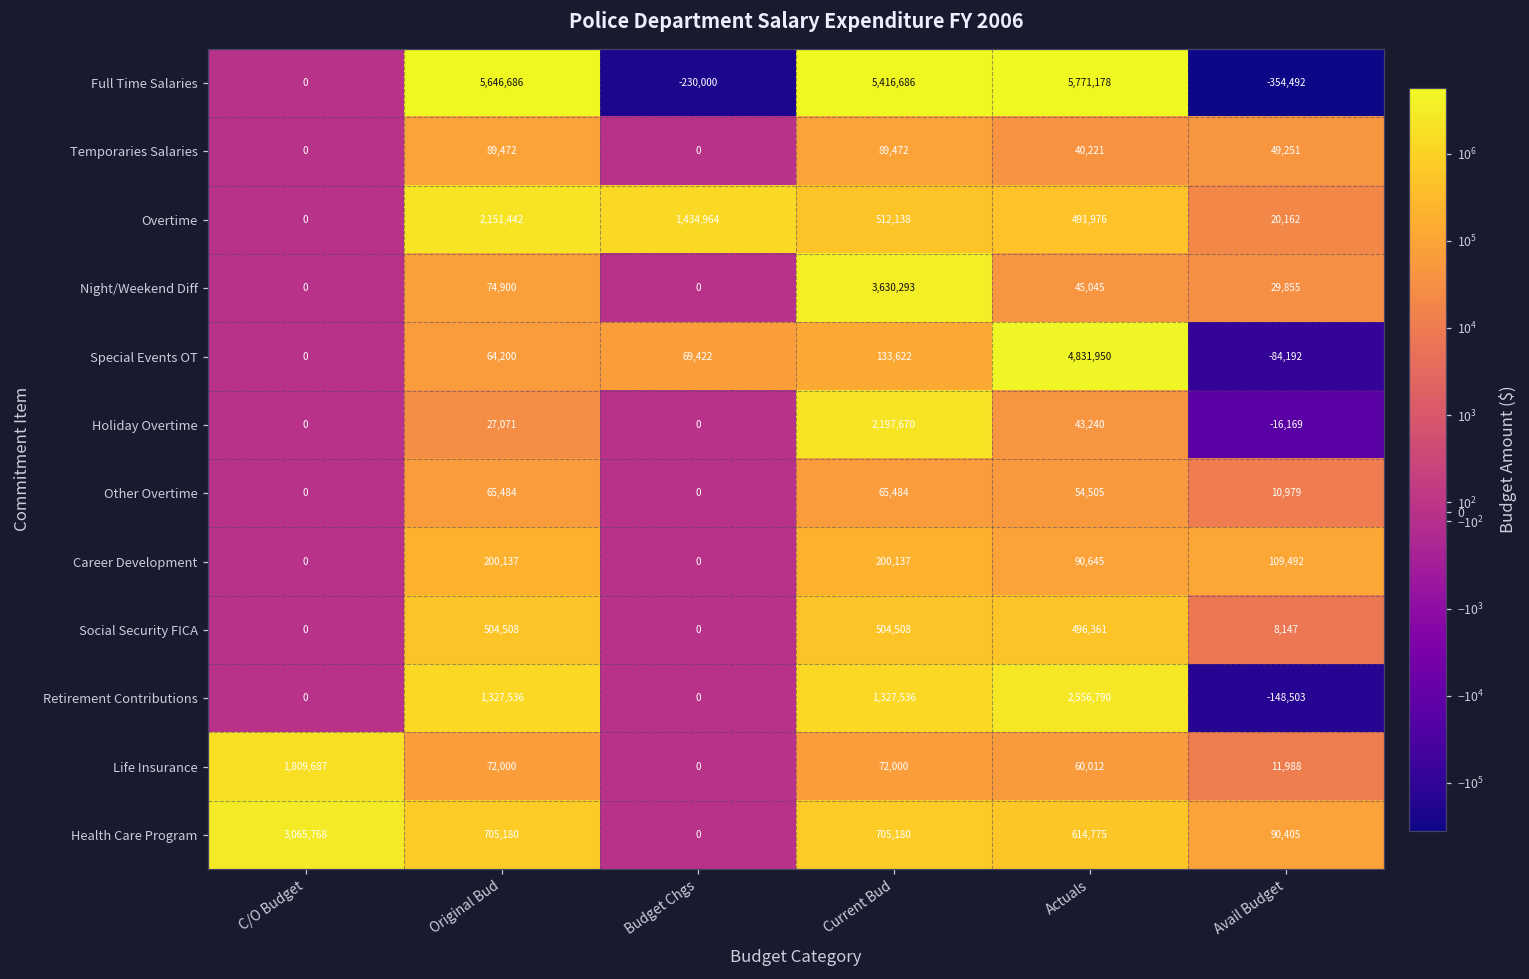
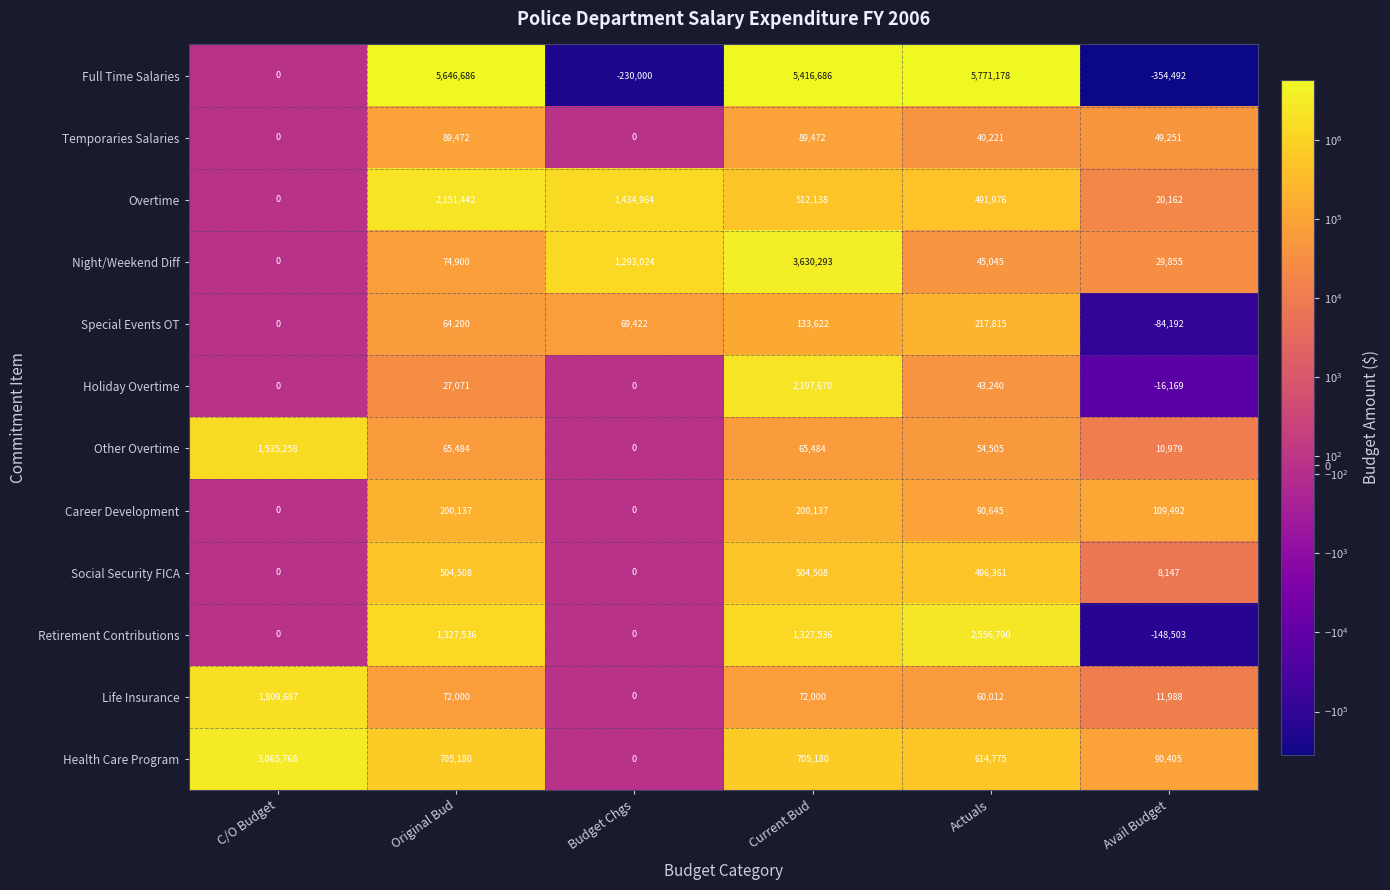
Night/Weekend Diff, Budget Chgs: 0 -> 1,293,024
Special Events OT, Actuals: 4,831,950 -> 217,815
Other Overtime, C/O Budget: 0 -> 1,535,258
